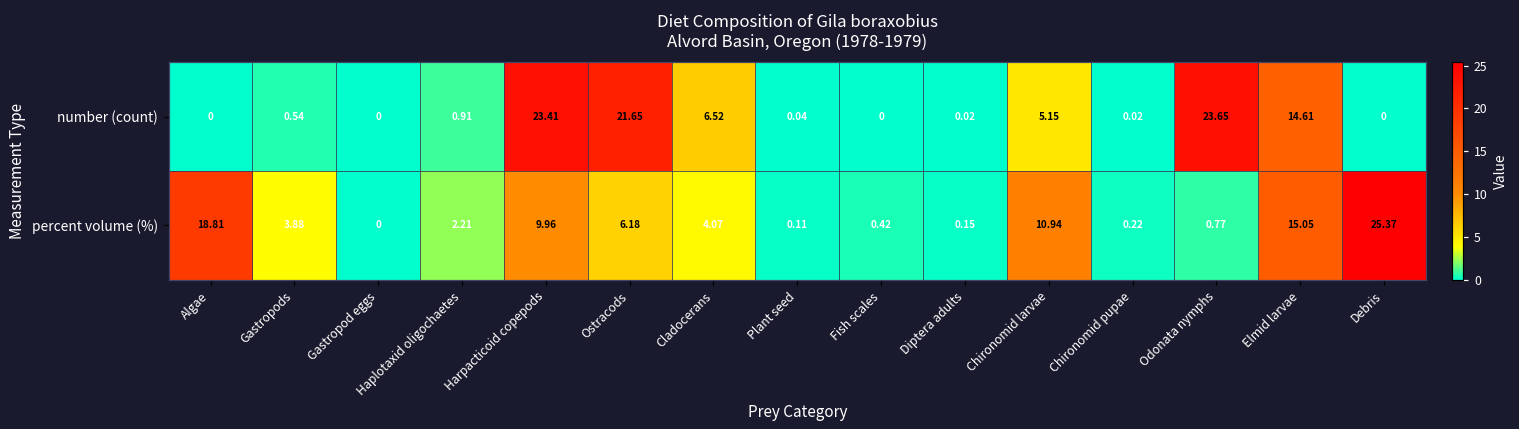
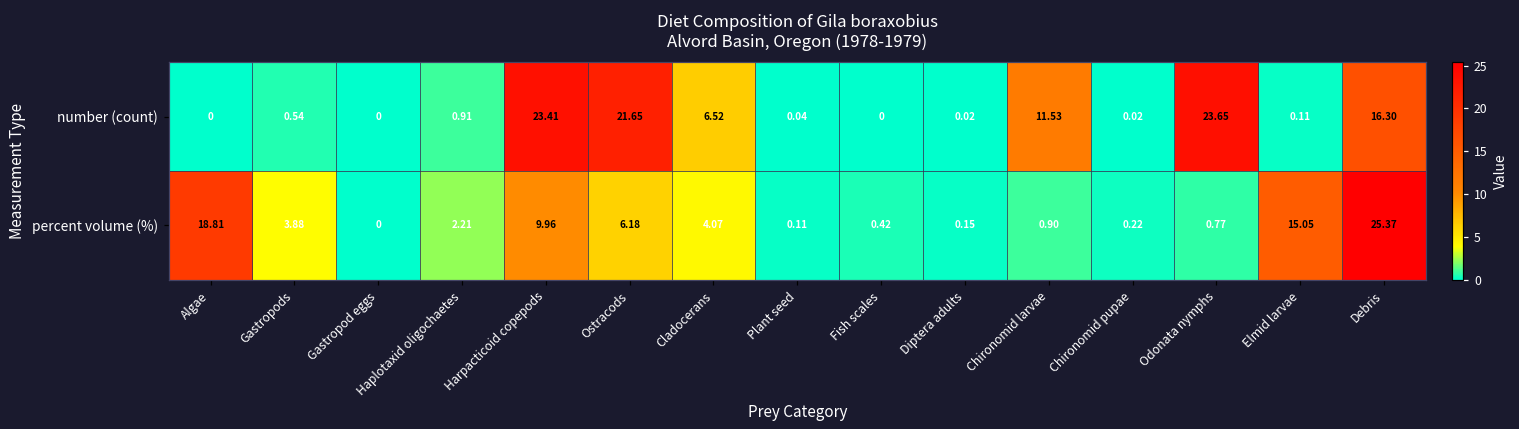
number (count), Chironomid larvae: 5.15 -> 11.53
number (count), Elmid larvae: 14.61 -> 0.11
number (count), Debris: 0 -> 16.30
percent volume (%), Chironomid larvae: 10.94 -> 0.90
